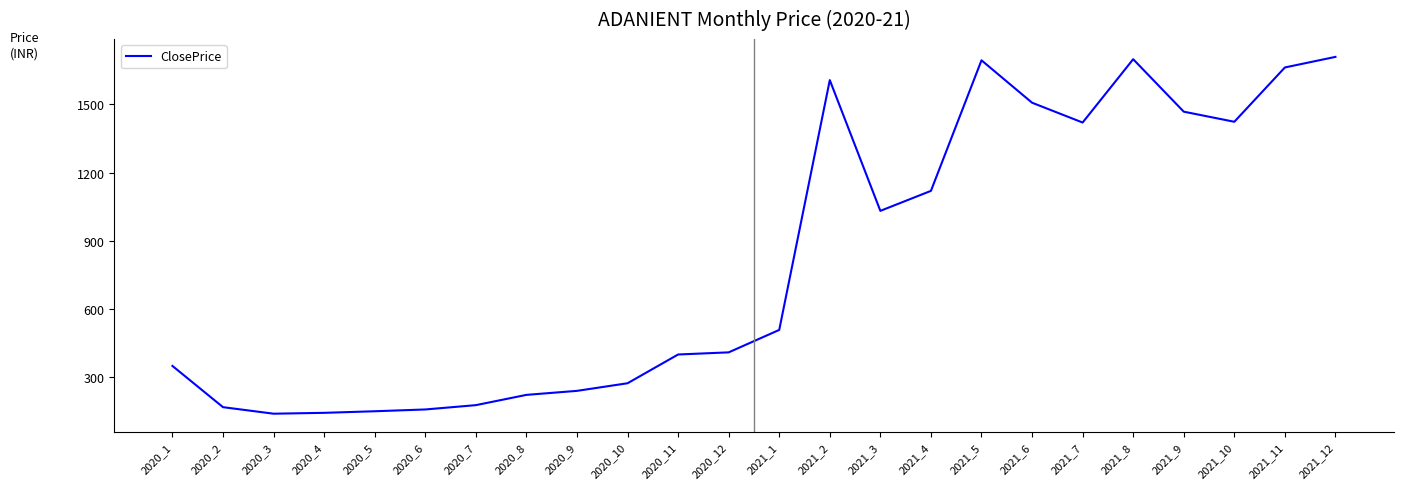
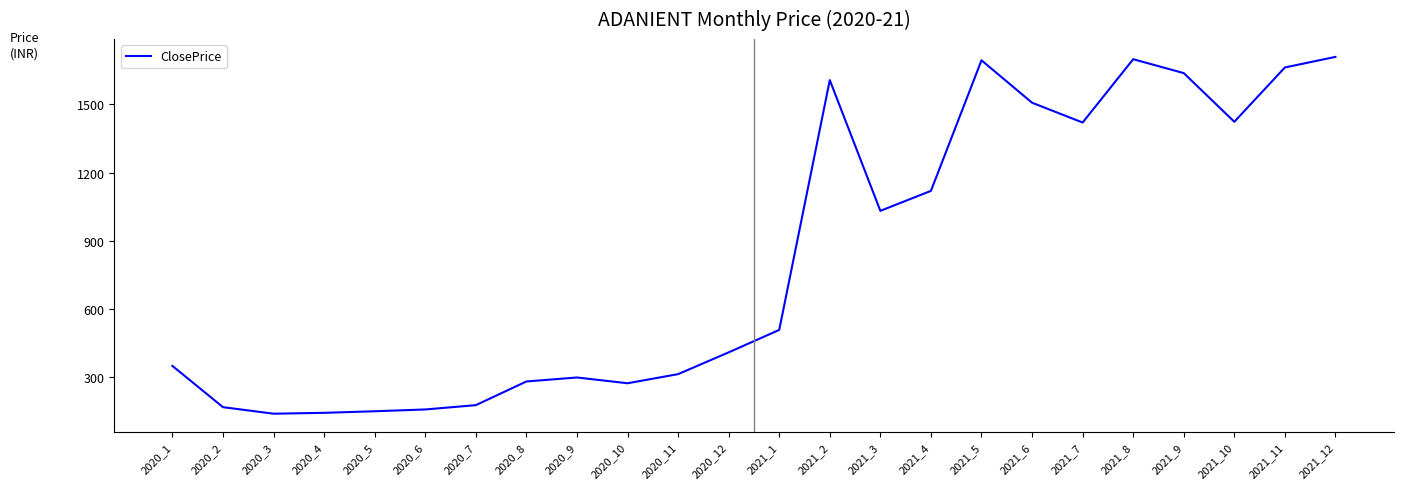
2020_8: 220 -> 280
2020_9: 240 -> 300
2020_11: 400 -> 310
2021_9: 1470 -> 1640
